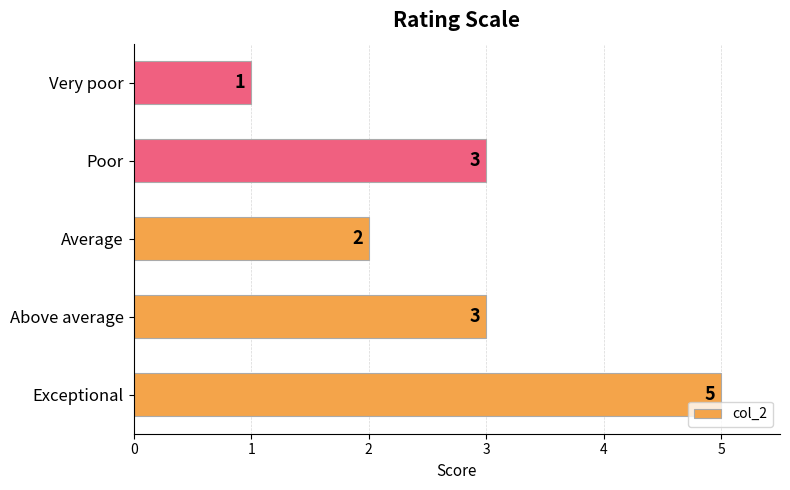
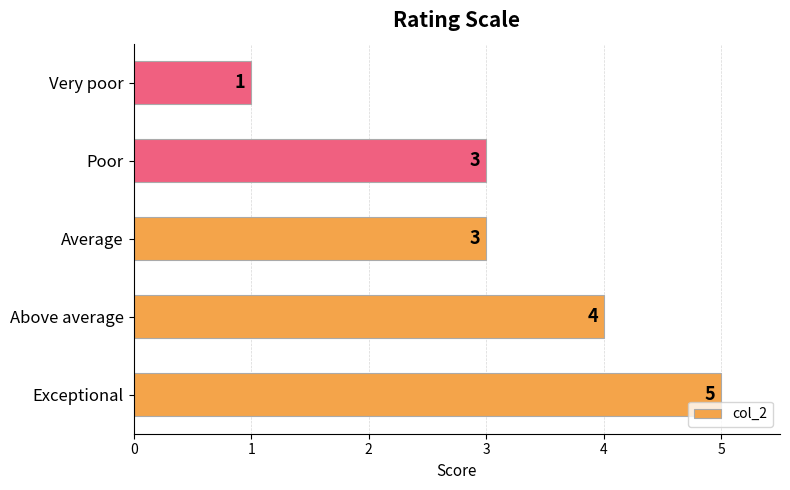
Average: 2 -> 3
Above average: 3 -> 4
